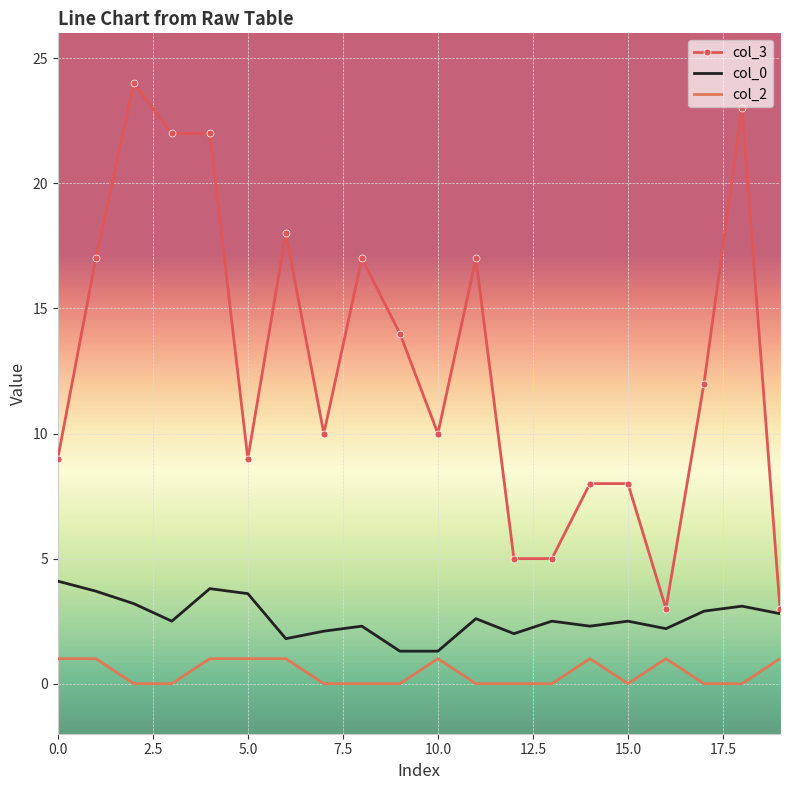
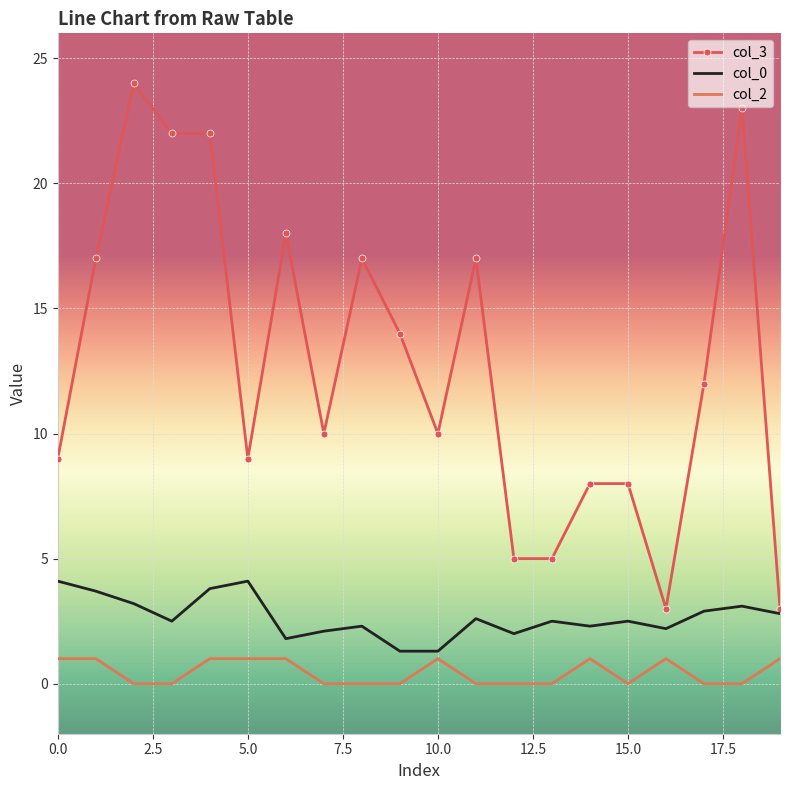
col_0, 5.0: 3.6 -> 4.1
